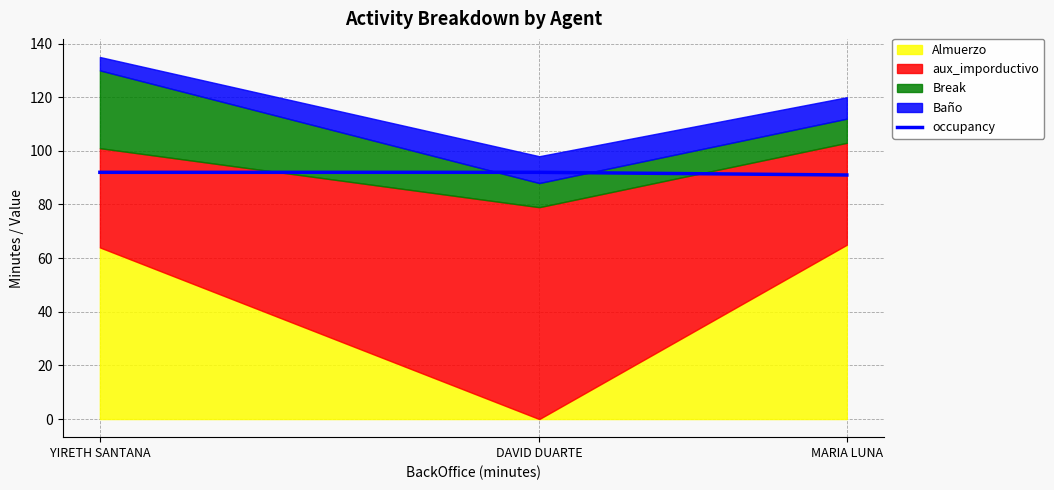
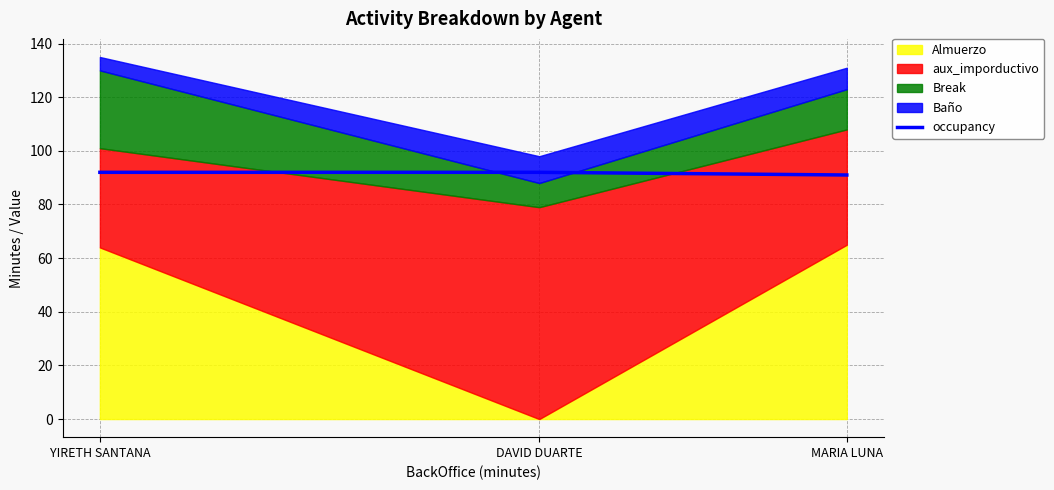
aux_imporductivo, MARIA LUNA: 38 -> 43
Break, MARIA LUNA: 9 -> 15
